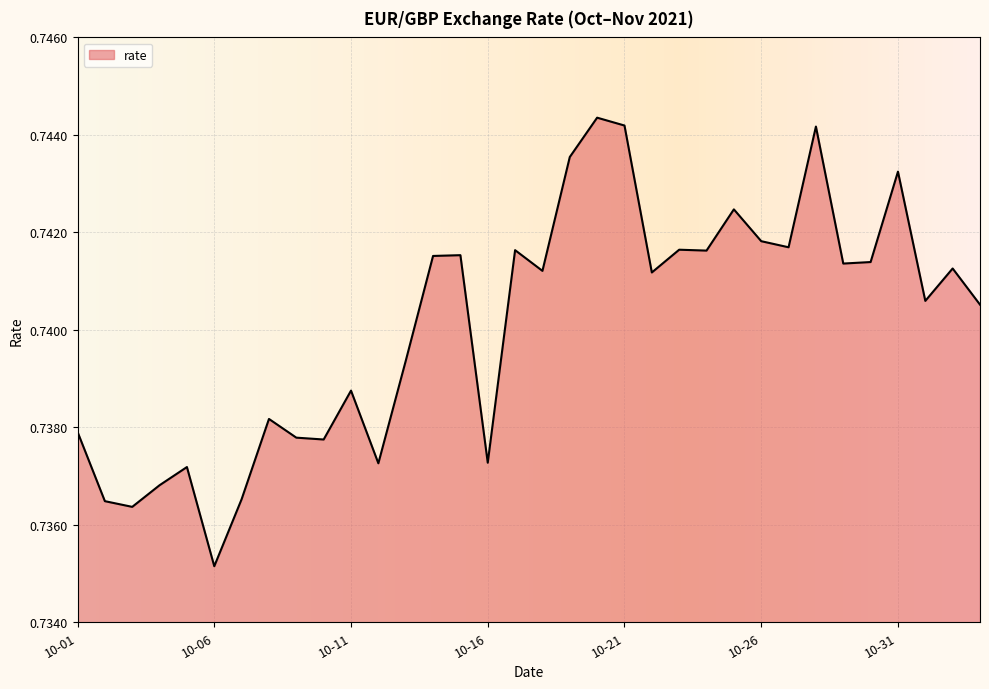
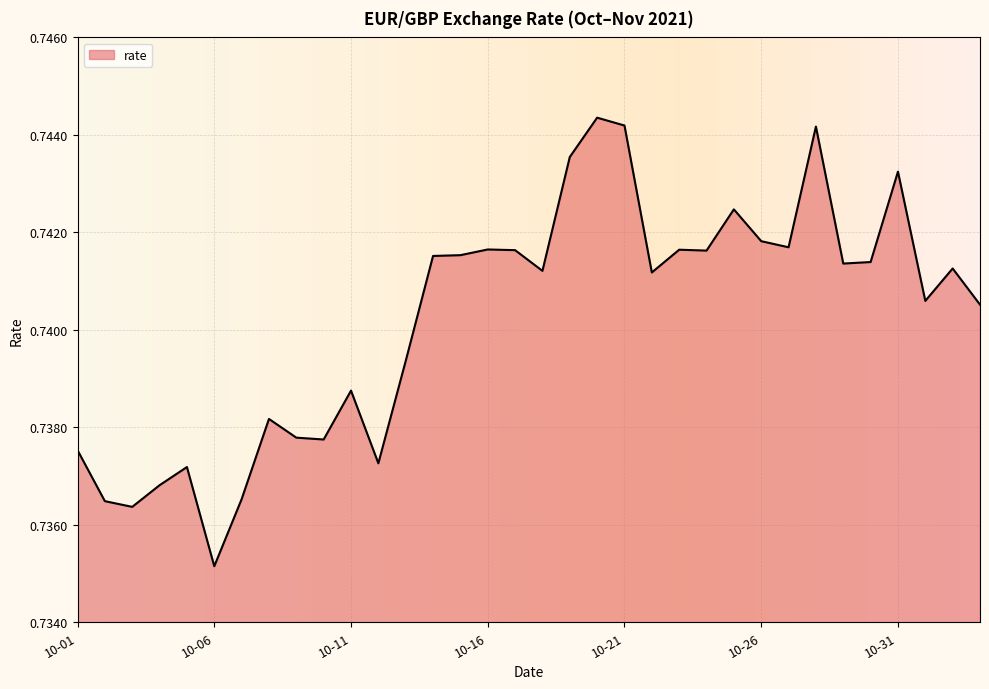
10-01: 0.7379 -> 0.7375
10-16: 0.7373 -> 0.7416
